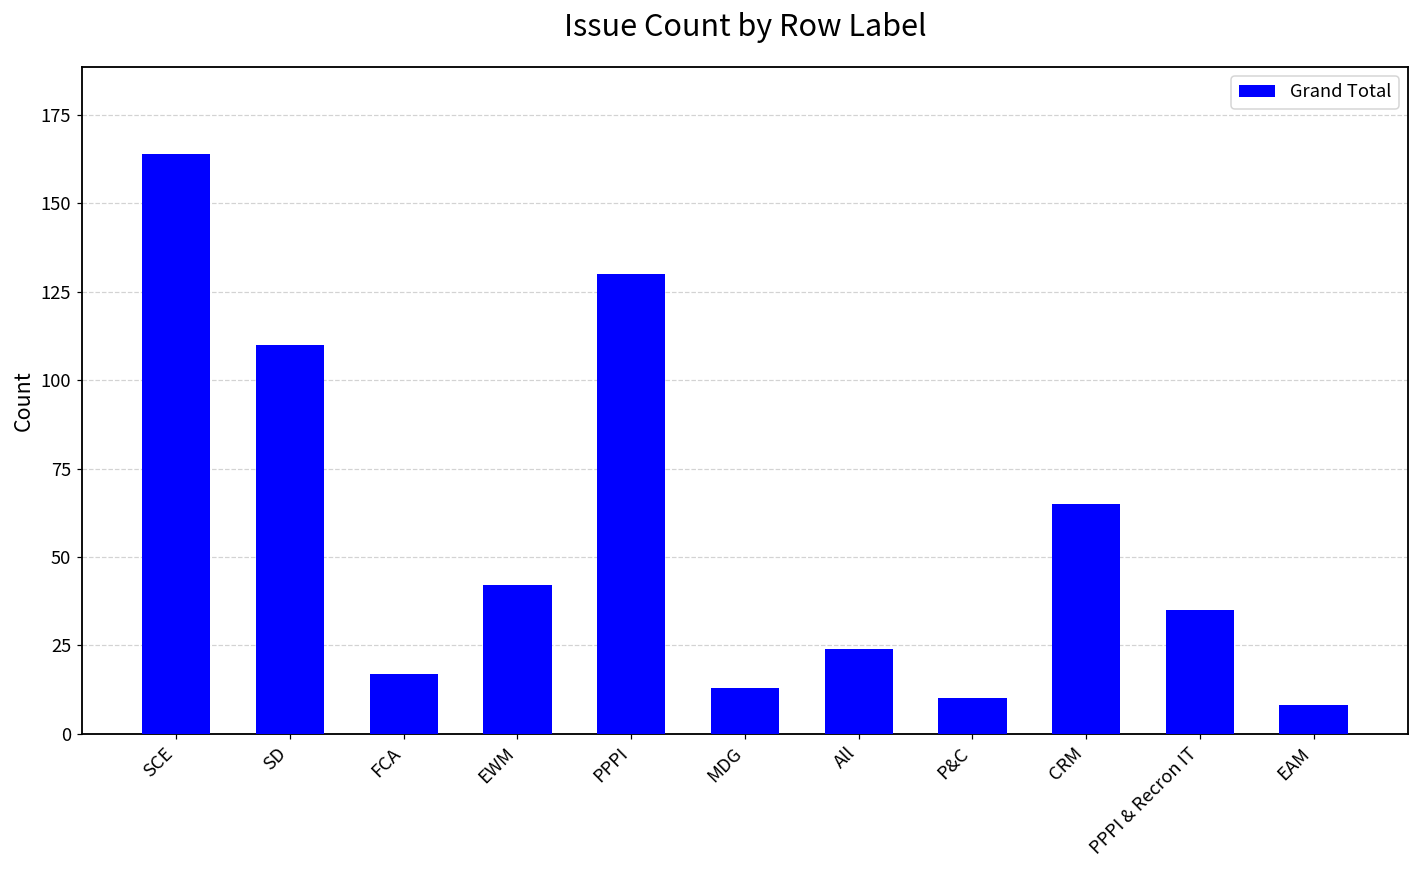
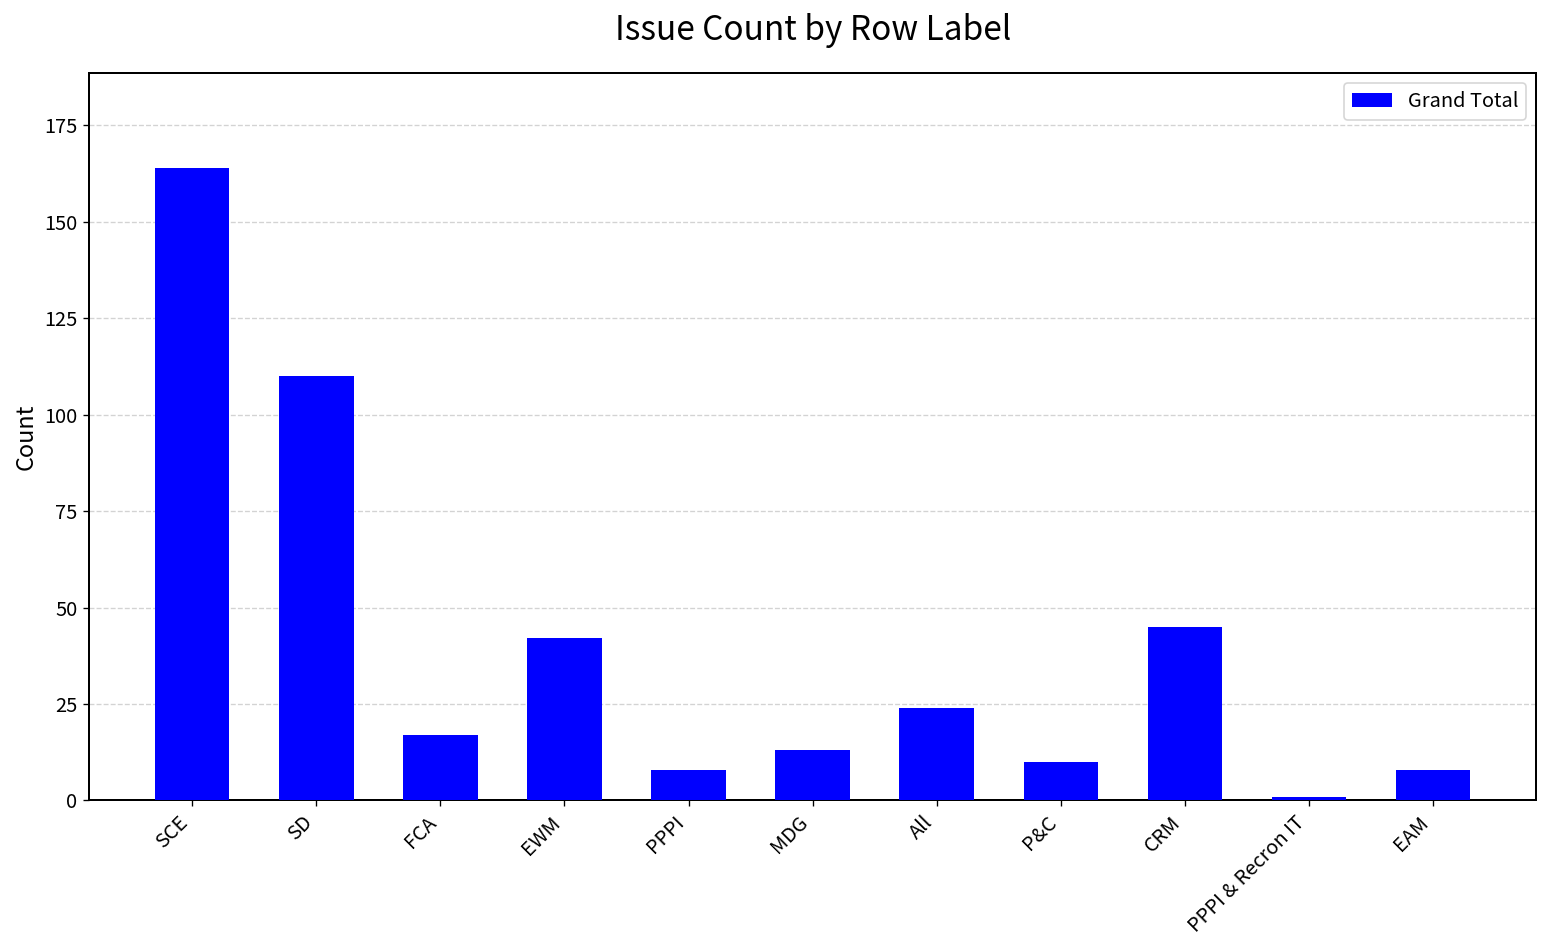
PPPI: 130 -> 8
CRM: 65 -> 45
PPPI & Recron IT: 35 -> 1
